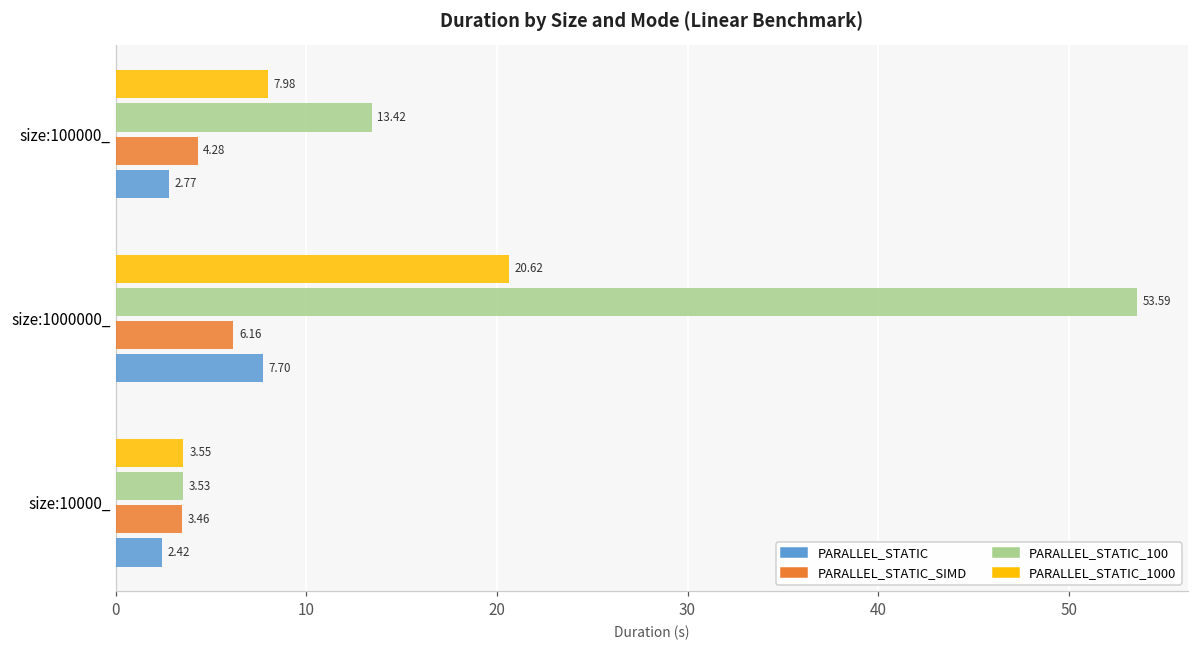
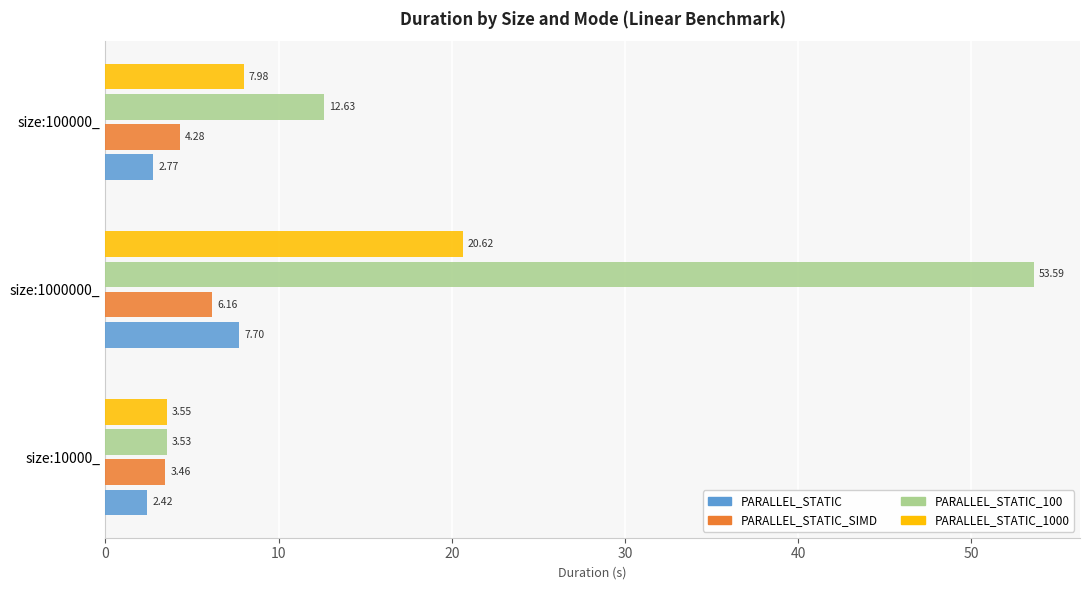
PARALLEL_STATIC_100, size:100000_: 13.42 -> 12.63
